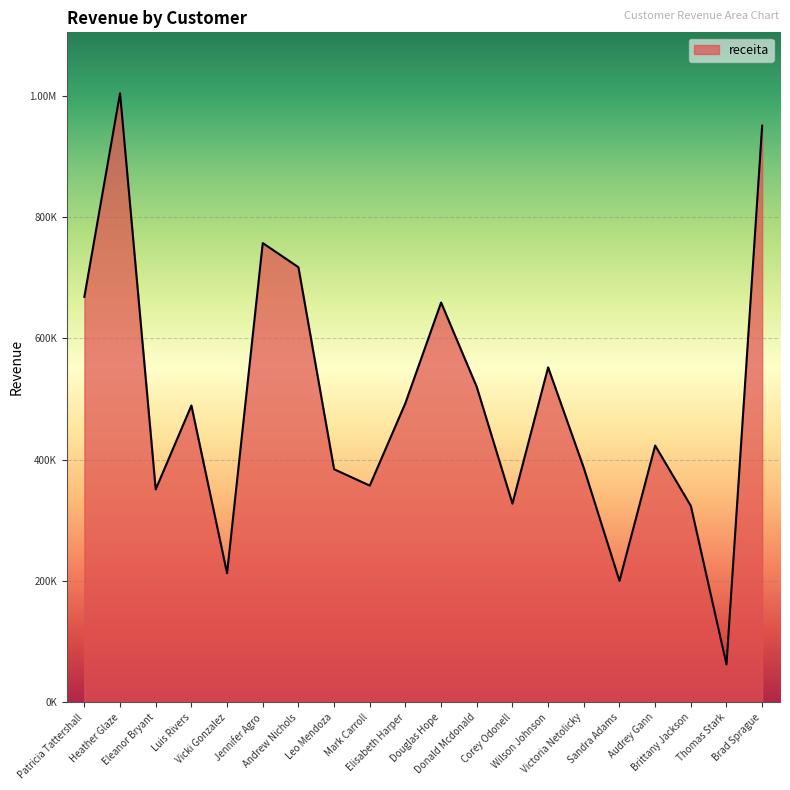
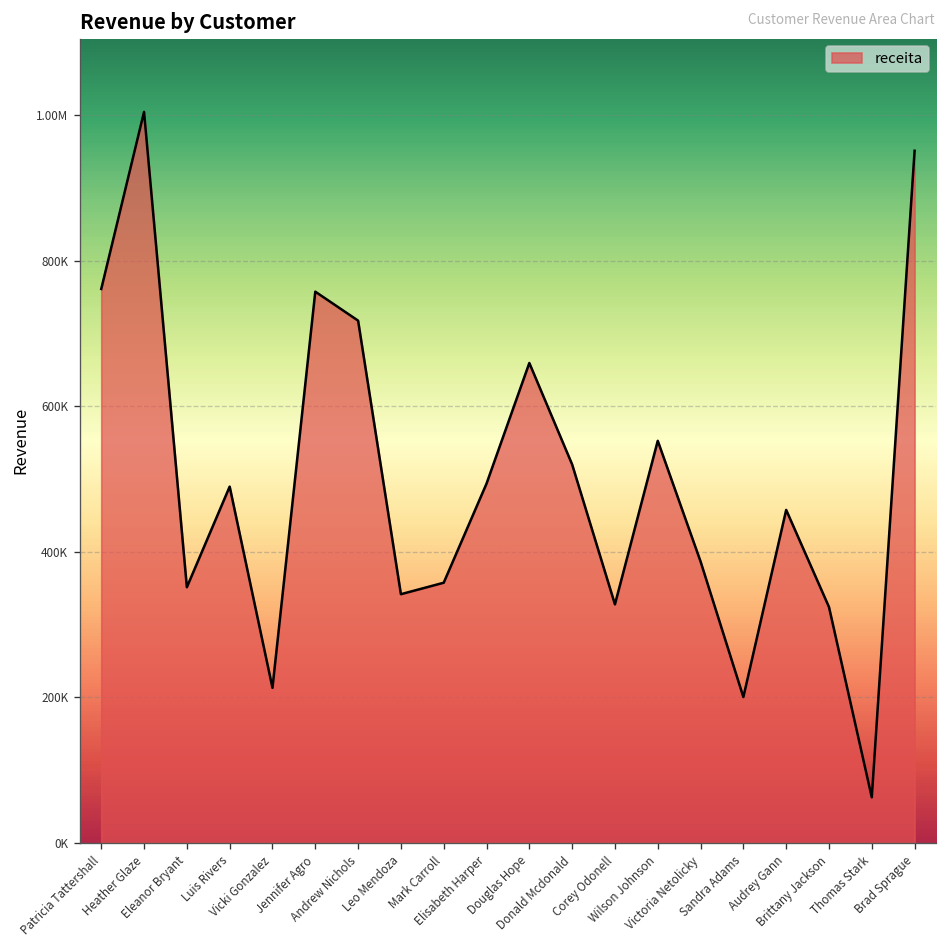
Patricia Tattershall: 670000 -> 760000
Leo Mendoza: 380000 -> 340000
Audrey Gann: 420000 -> 460000
